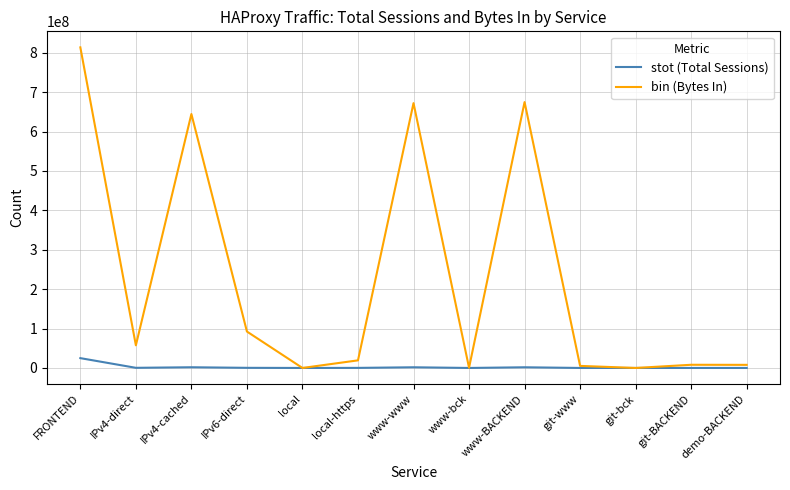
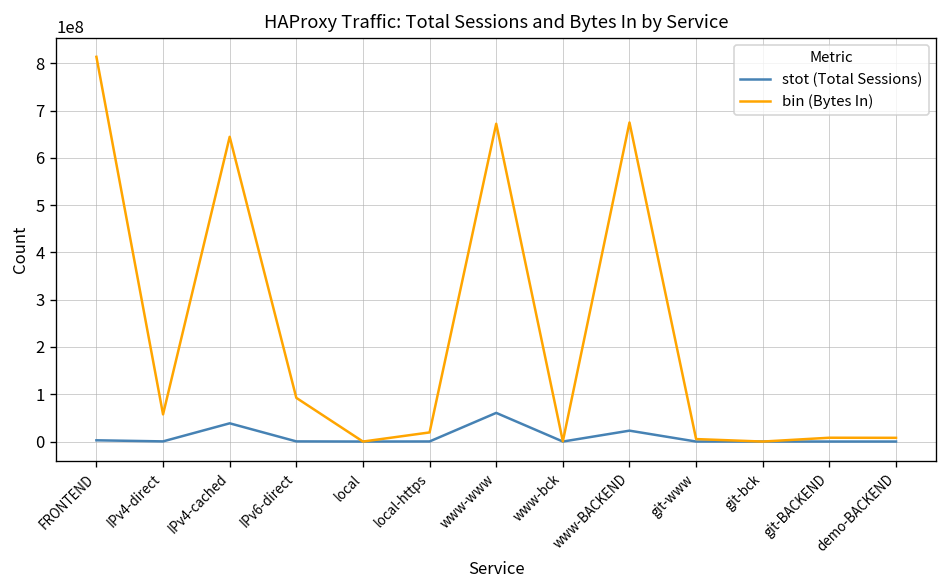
stot (Total Sessions), FRONTEND: 20000000 -> 0
stot (Total Sessions), IPv4-cached: 0 -> 40000000
stot (Total Sessions), www-www: 0 -> 60000000
stot (Total Sessions), www-BACKEND: 0 -> 20000000
